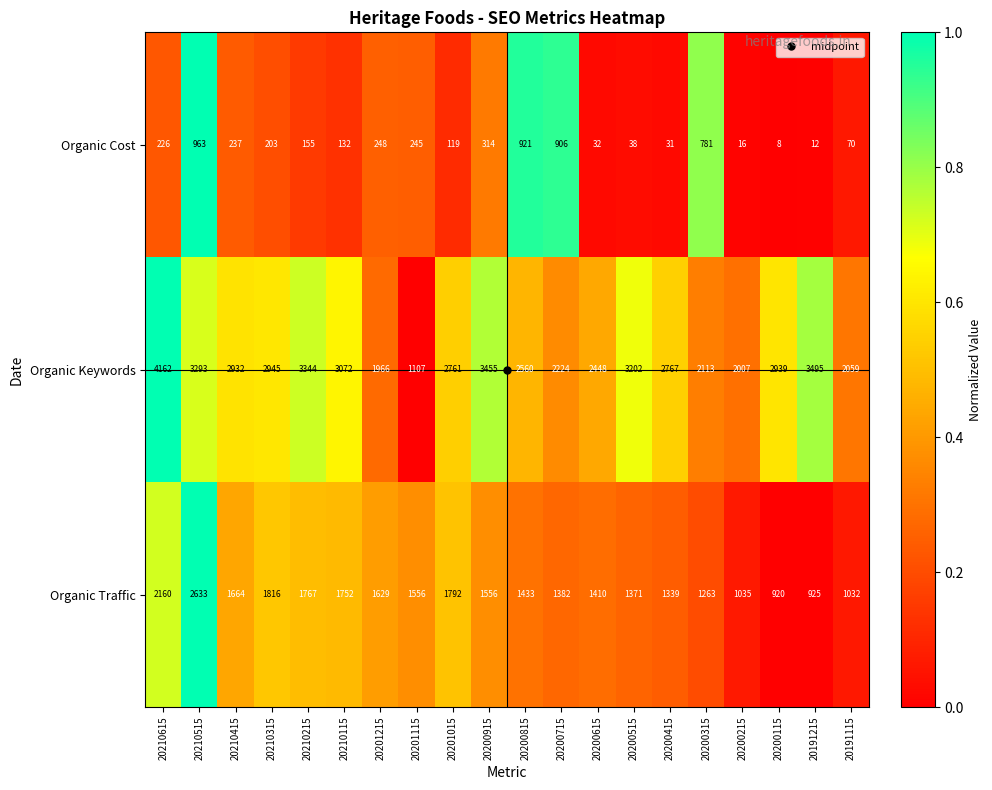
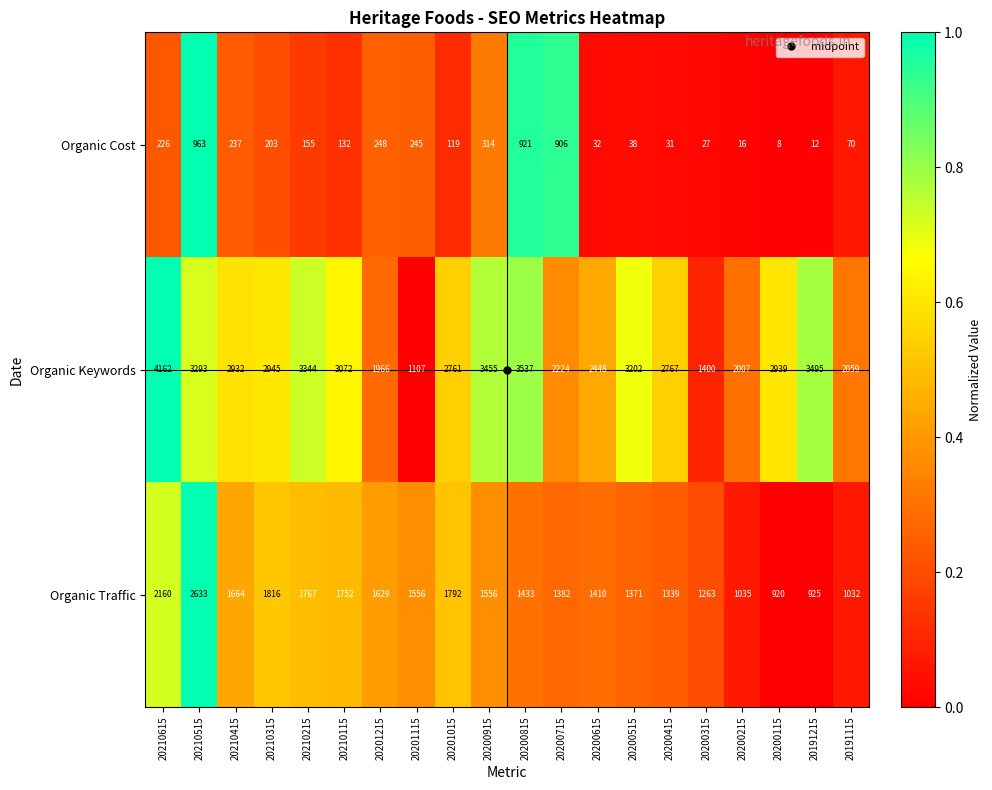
Organic Cost, 20200315: 781 -> 27
Organic Keywords, 20200815: 2560 -> 3537
Organic Keywords, 20200315: 2113 -> 1400
